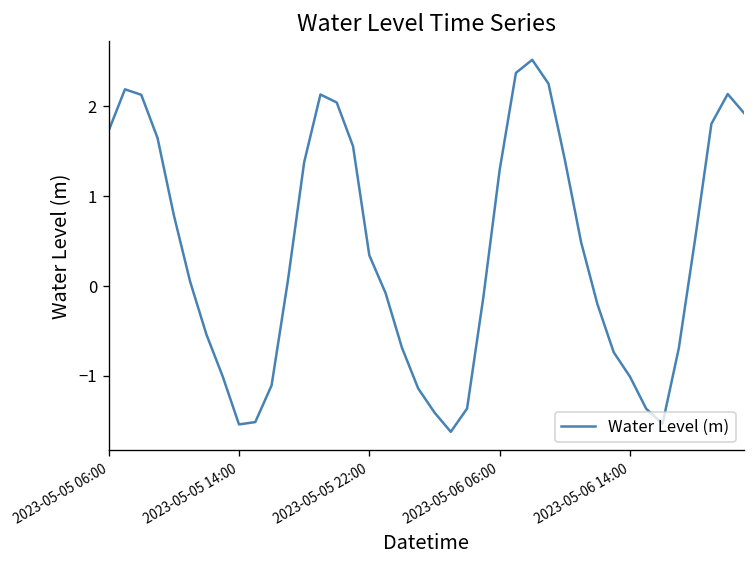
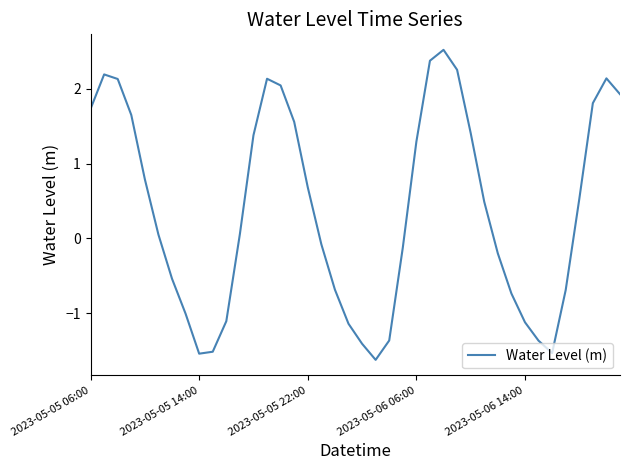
2023-05-05 22:00: 0.3 -> 0.7
2023-05-06 14:00: -1.0 -> -1.1
